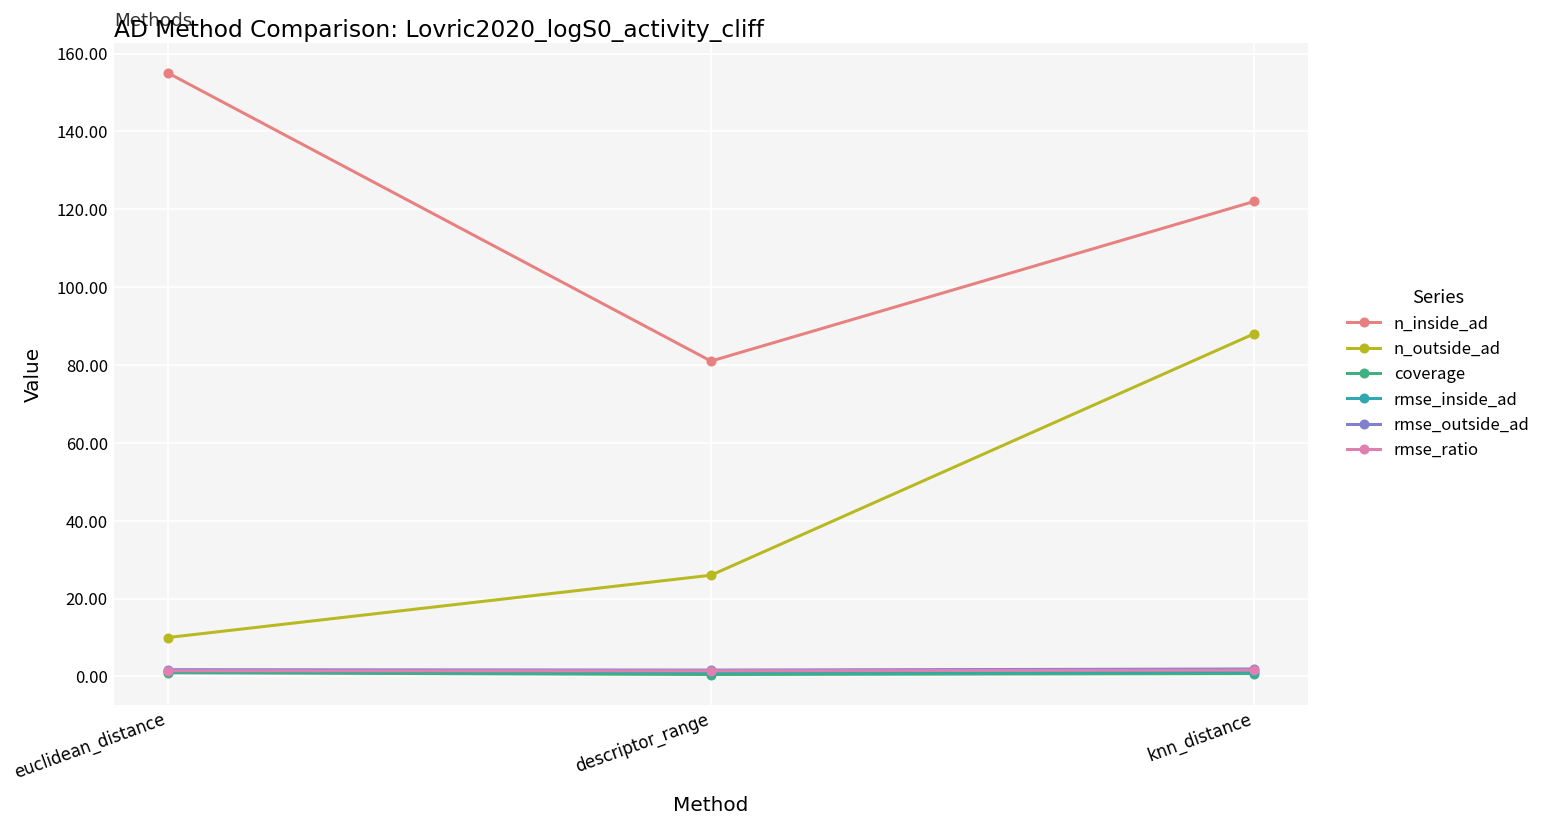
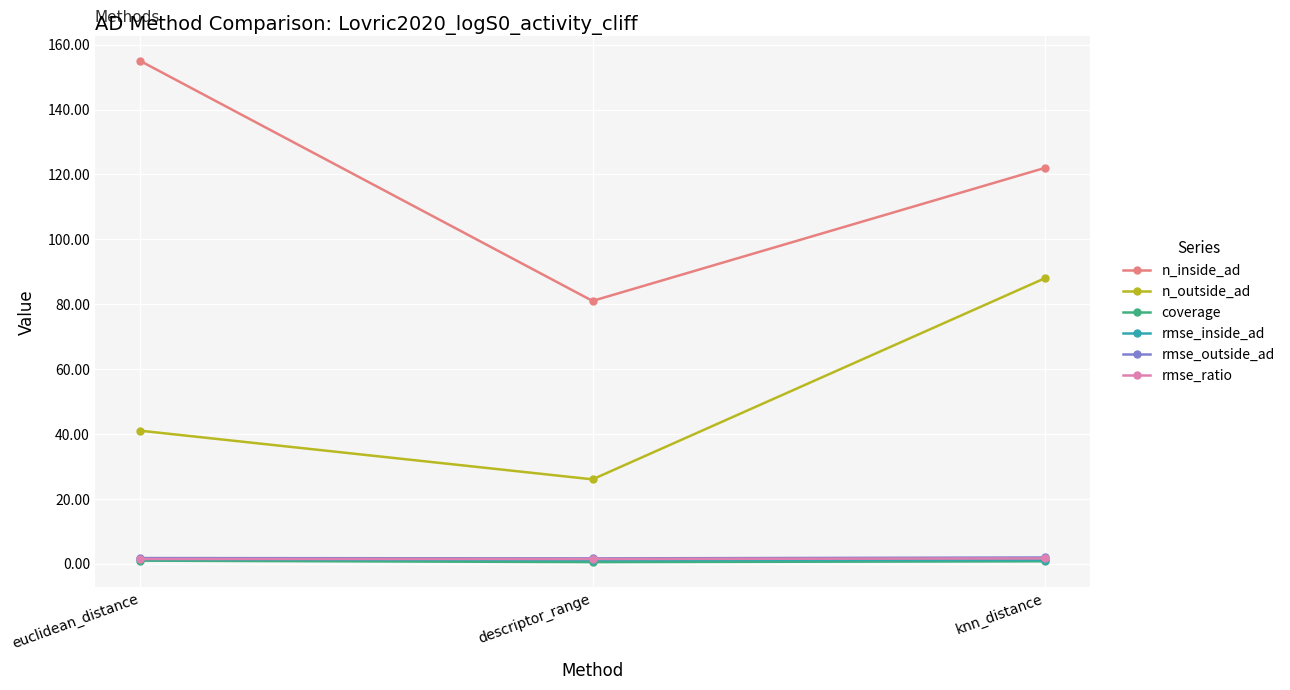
n_outside_ad, euclidean_distance: 10 -> 41
